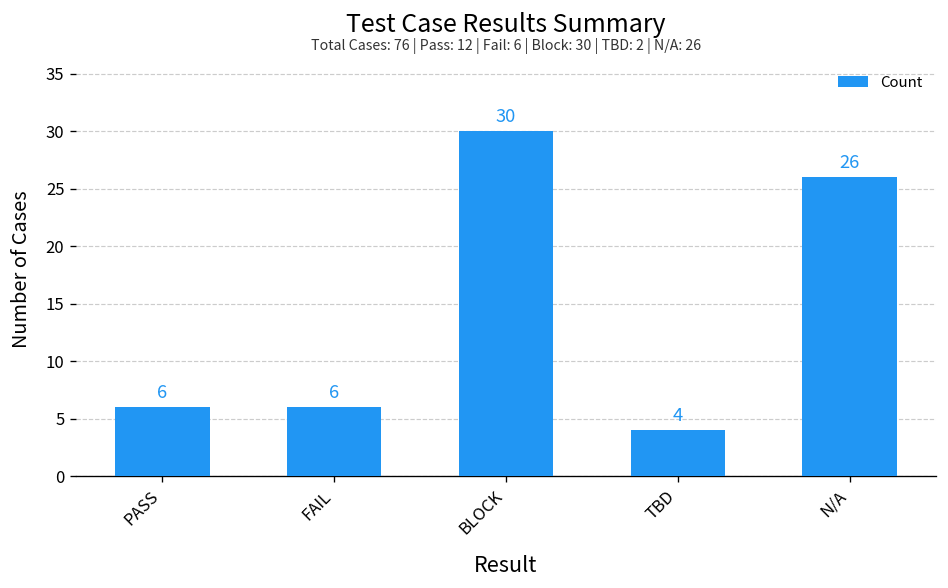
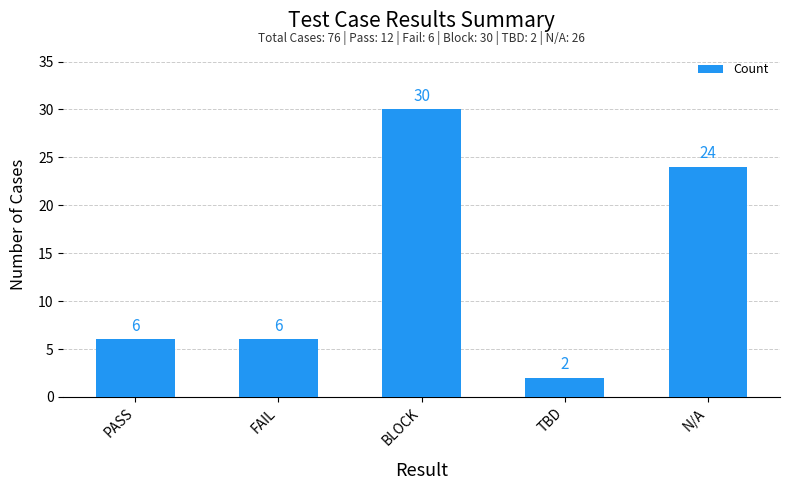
TBD: 4 -> 2
N/A: 26 -> 24
